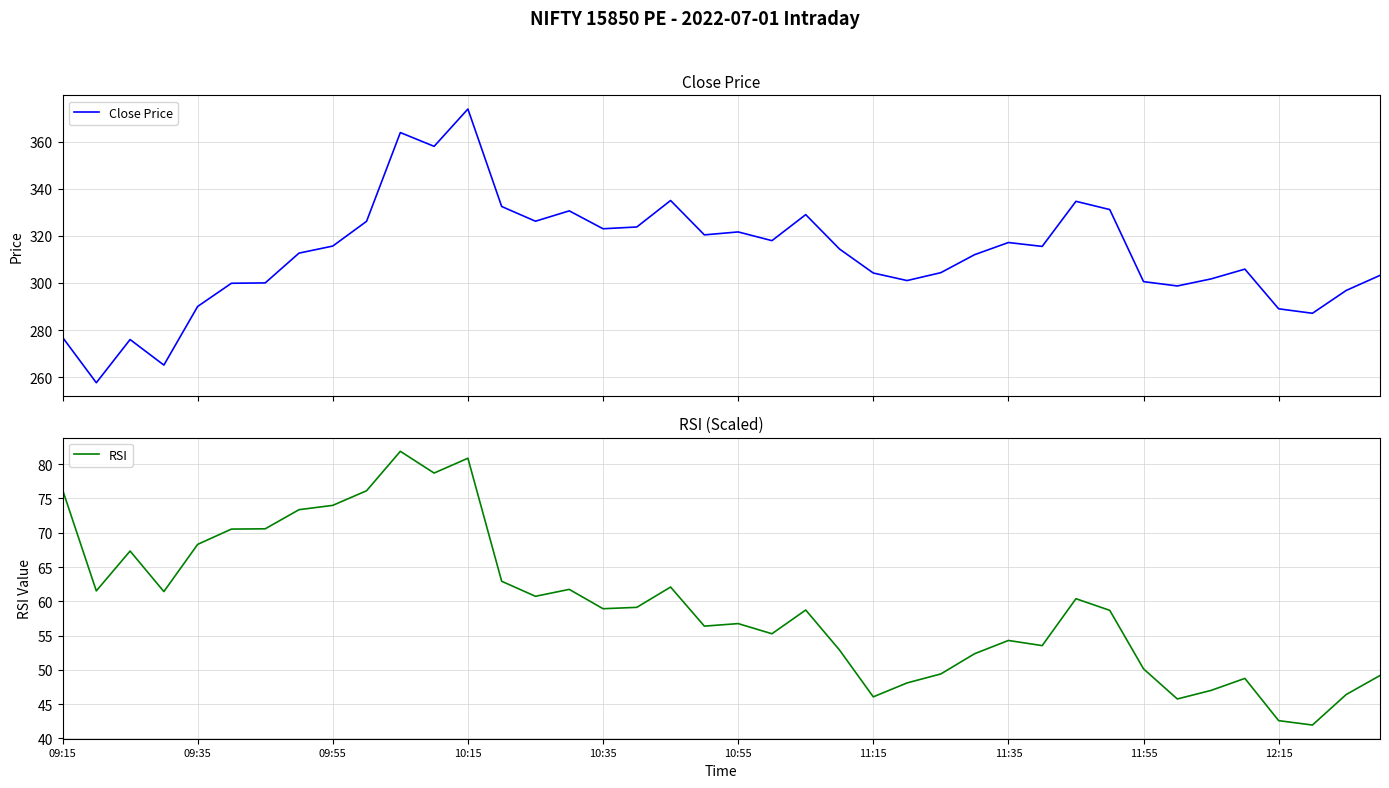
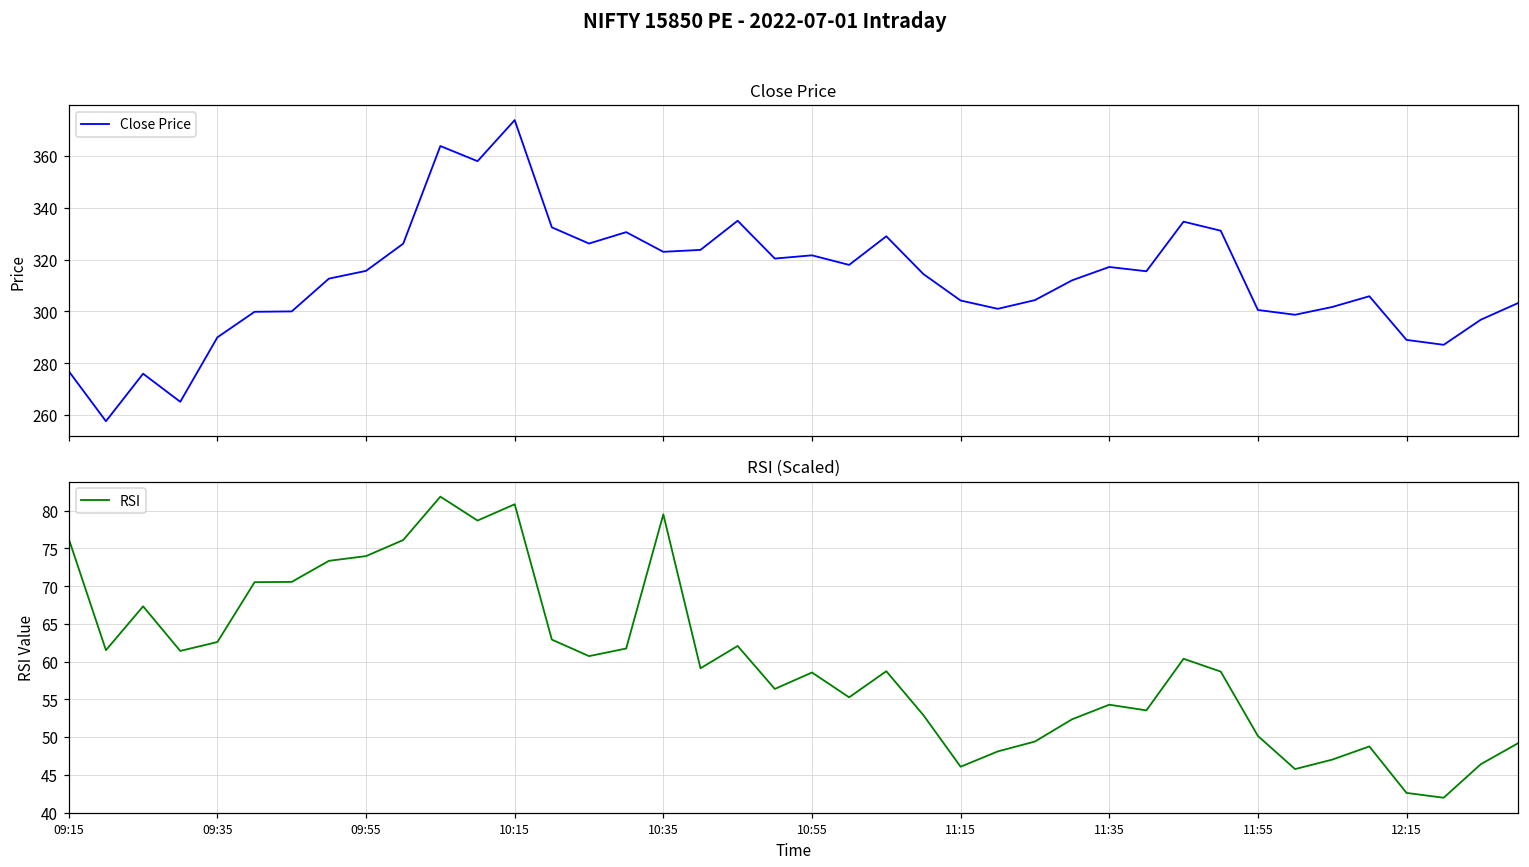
RSI (Scaled), 09:35: 68 -> 63
RSI (Scaled), 10:35: 59 -> 80
RSI (Scaled), 10:55: 57 -> 59
